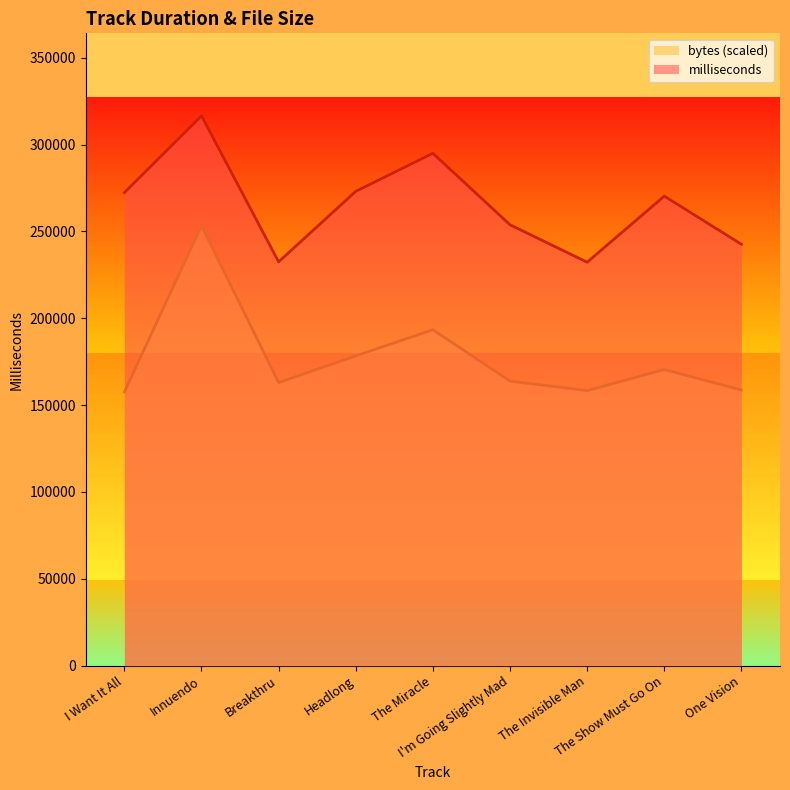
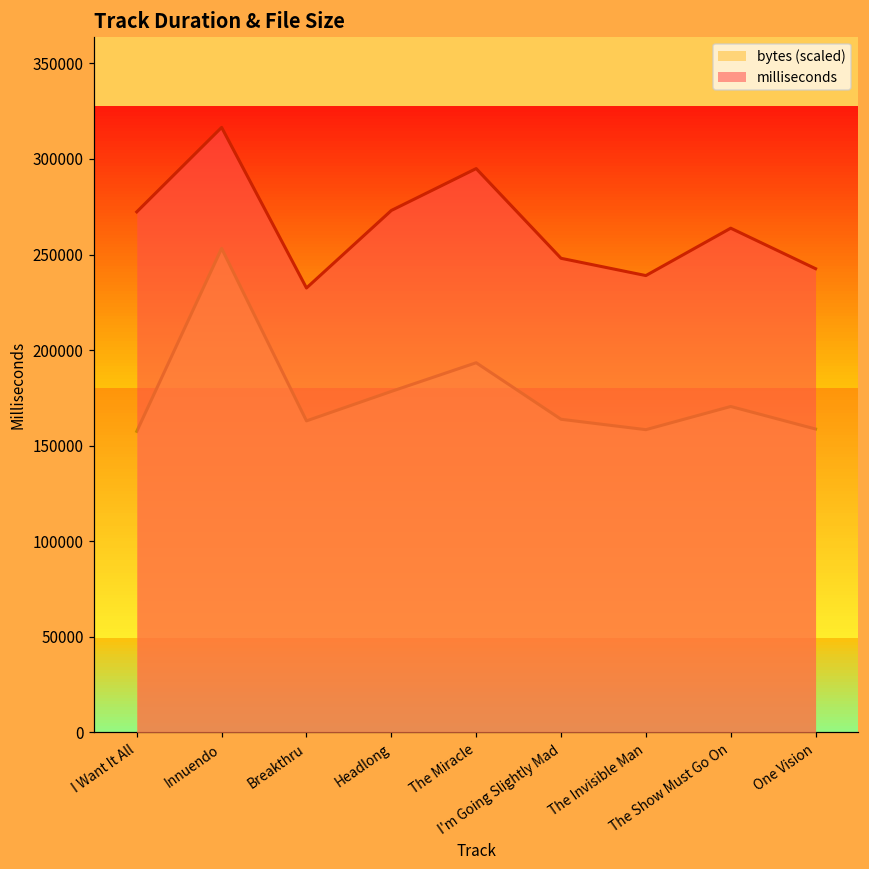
milliseconds, I'm Going Slightly Mad: 254000 -> 248000
milliseconds, The Invisible Man: 232000 -> 239000
milliseconds, The Show Must Go On: 270000 -> 264000
